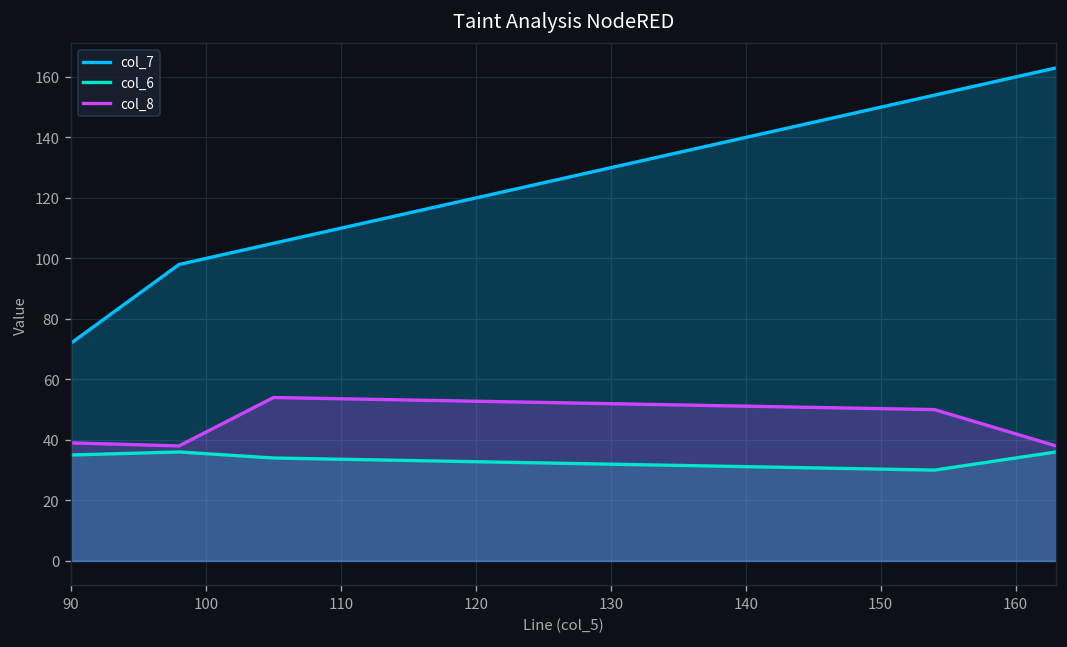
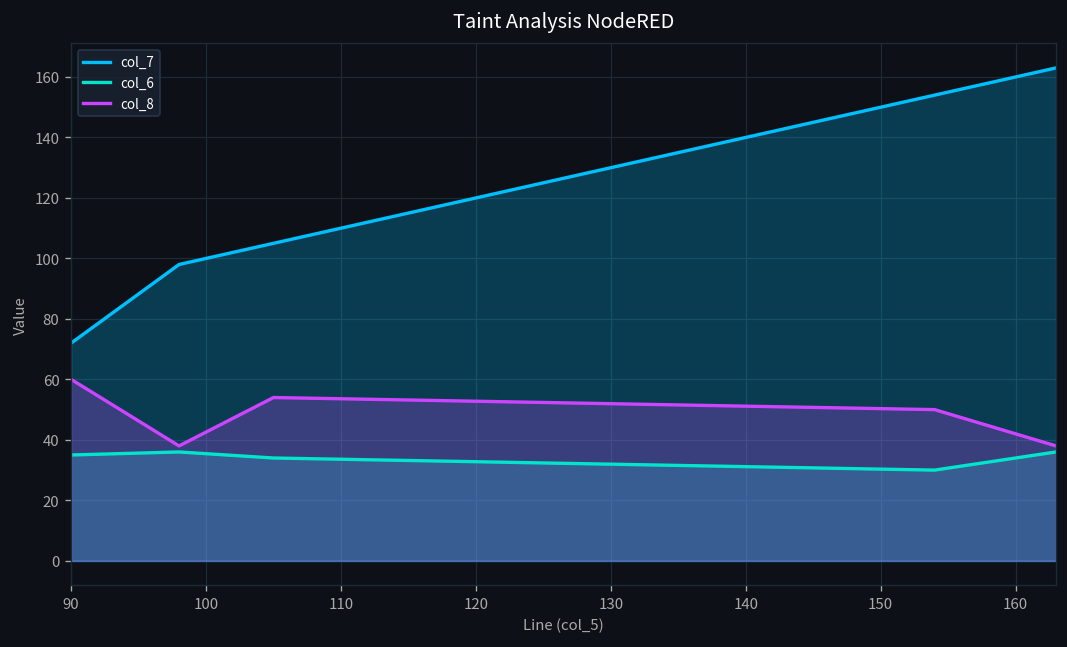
col_8, 90: 39 -> 60
